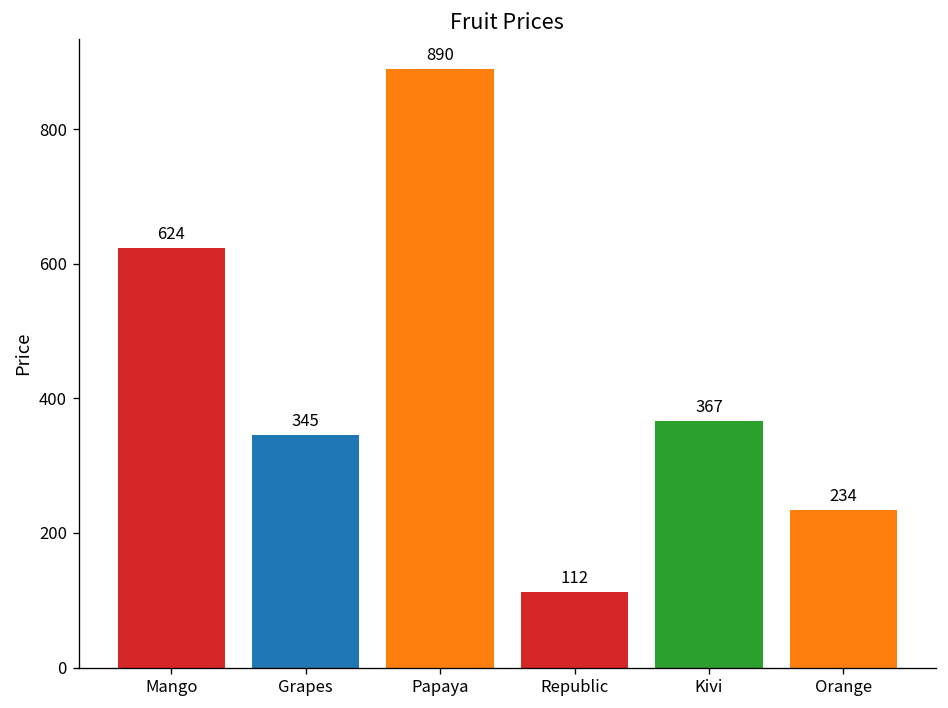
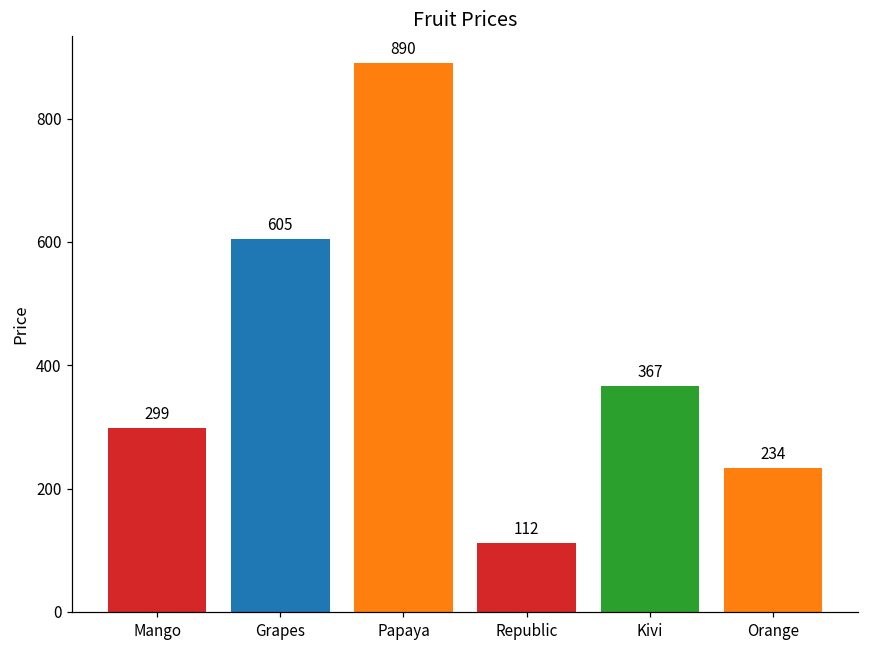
Mango: 624 -> 299
Grapes: 345 -> 605
